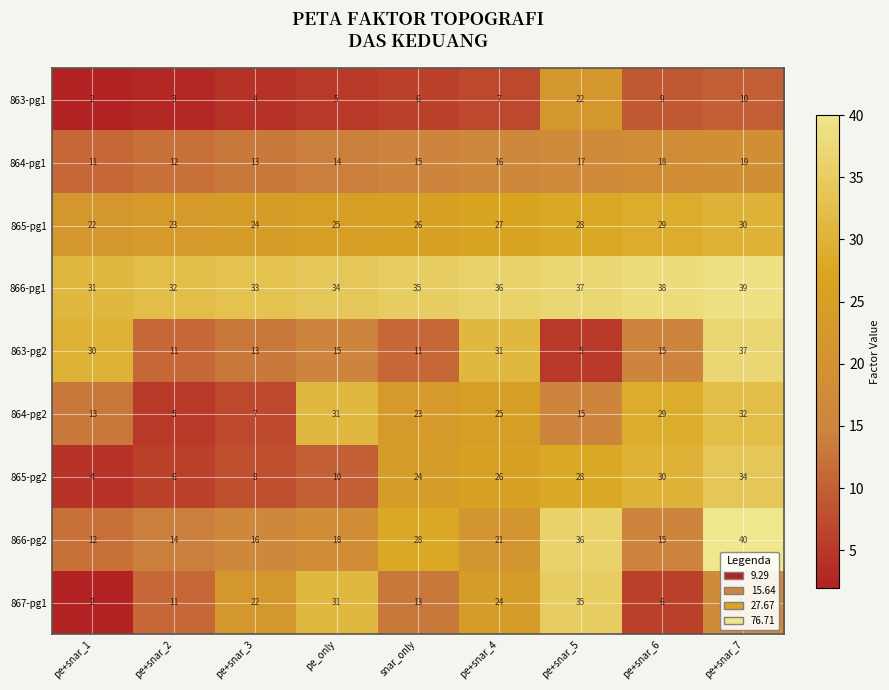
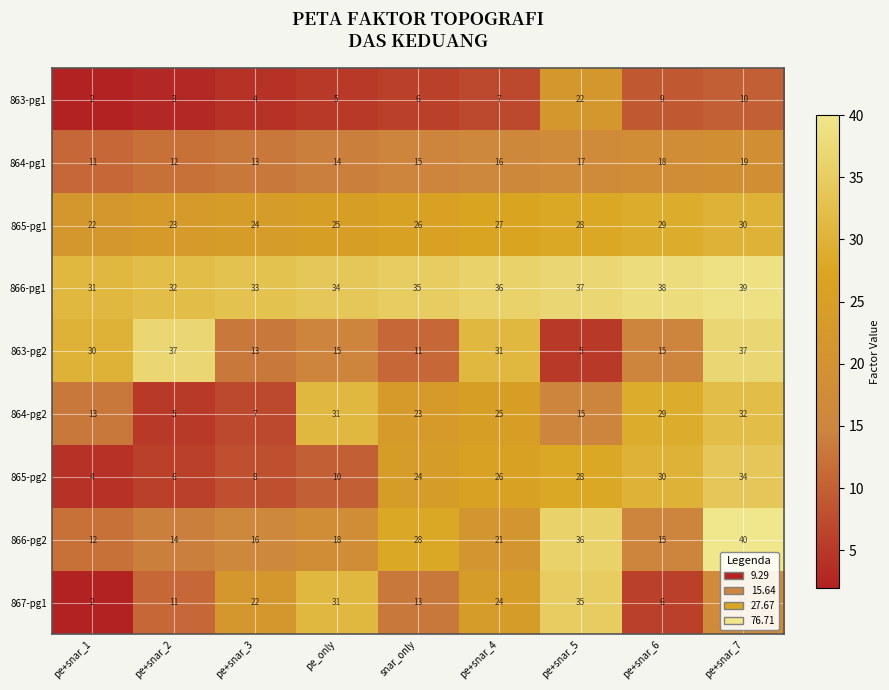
863-pg2, pe+snar_2: 11 -> 37
